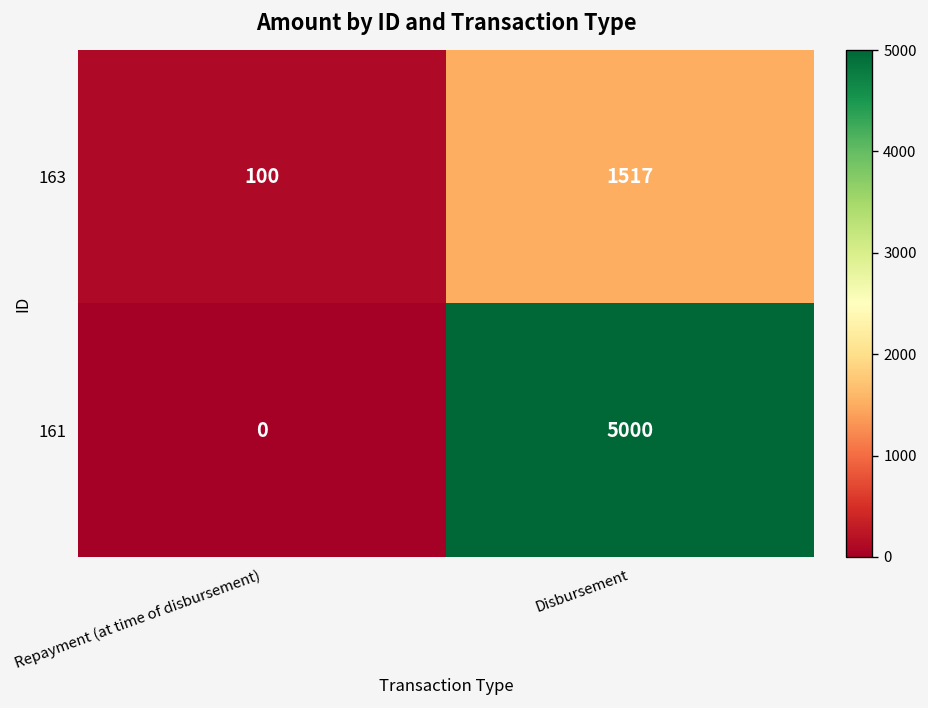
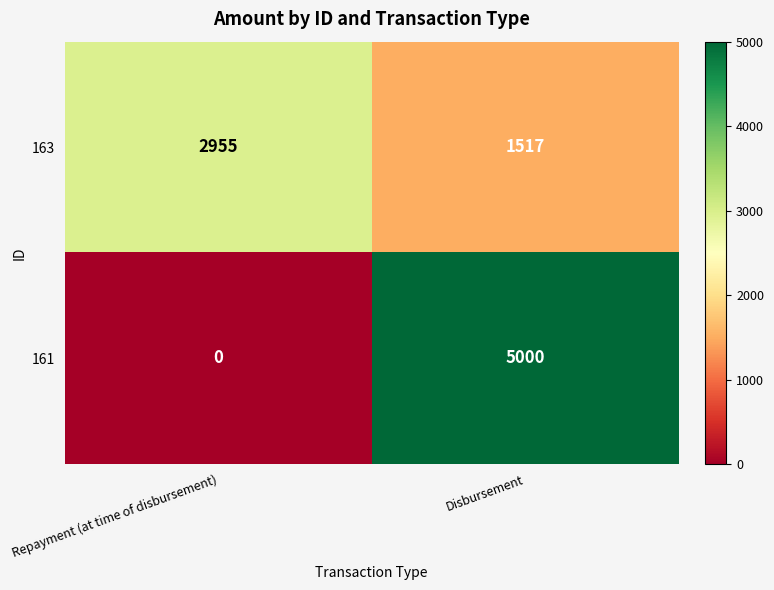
163, Repayment (at time of disbursement): 100 -> 2955
